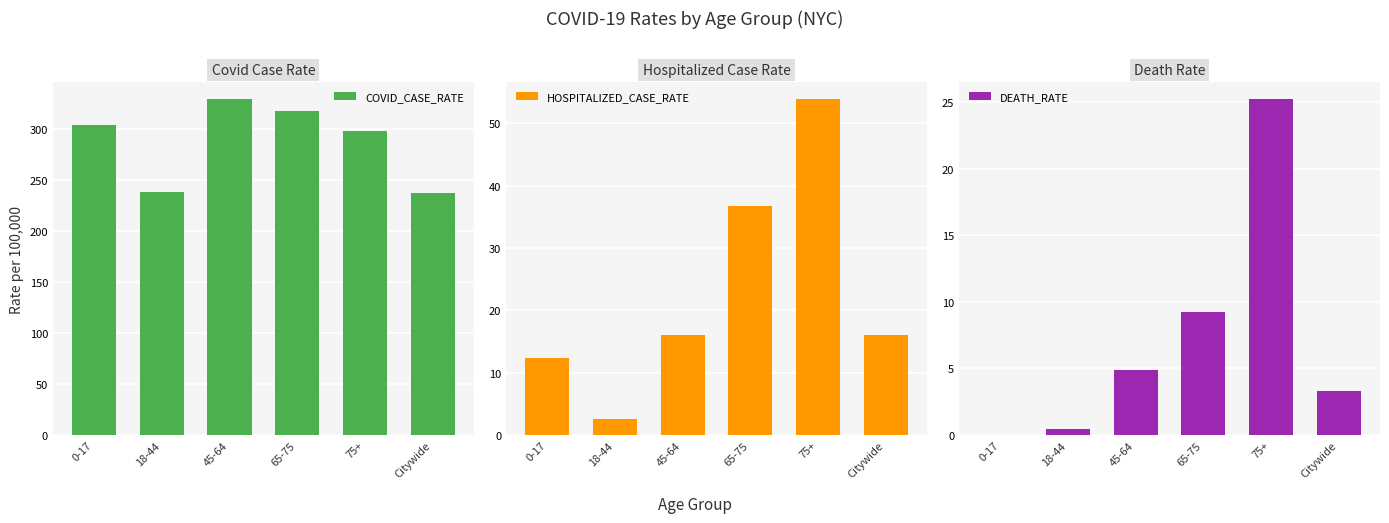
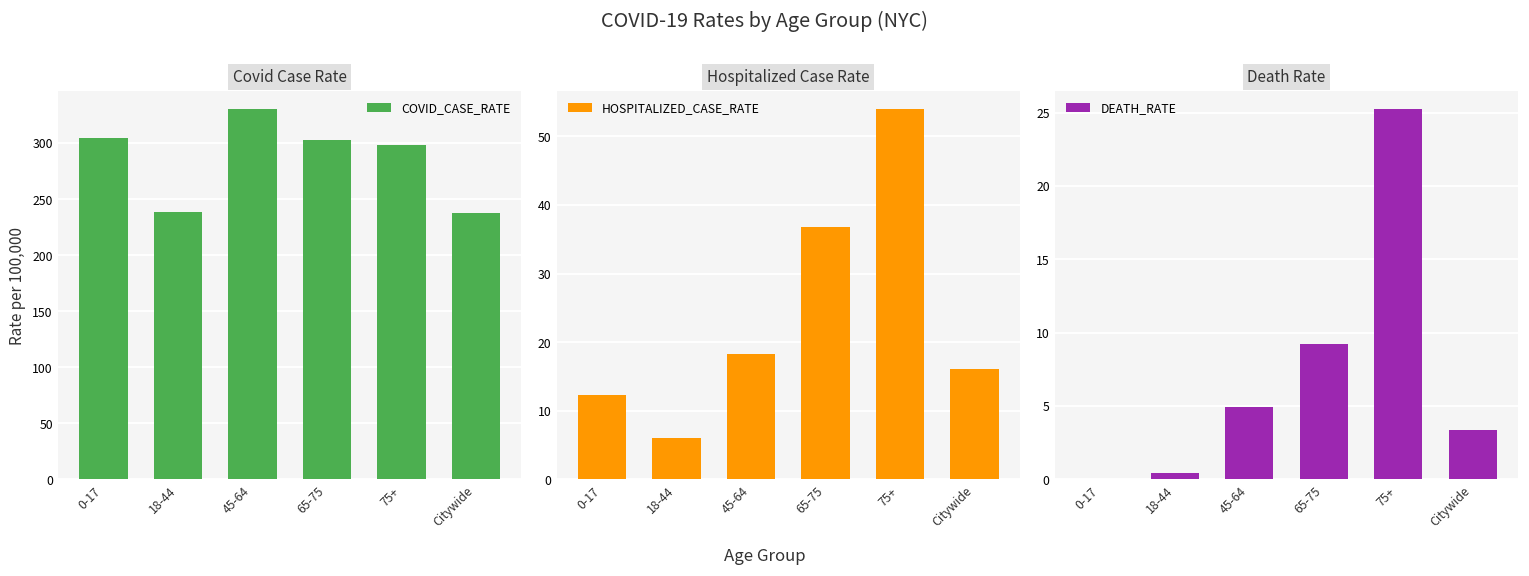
Covid Case Rate, 65-75: 318 -> 303
Hospitalized Case Rate, 18-44: 3 -> 6
Hospitalized Case Rate, 45-64: 16 -> 18
